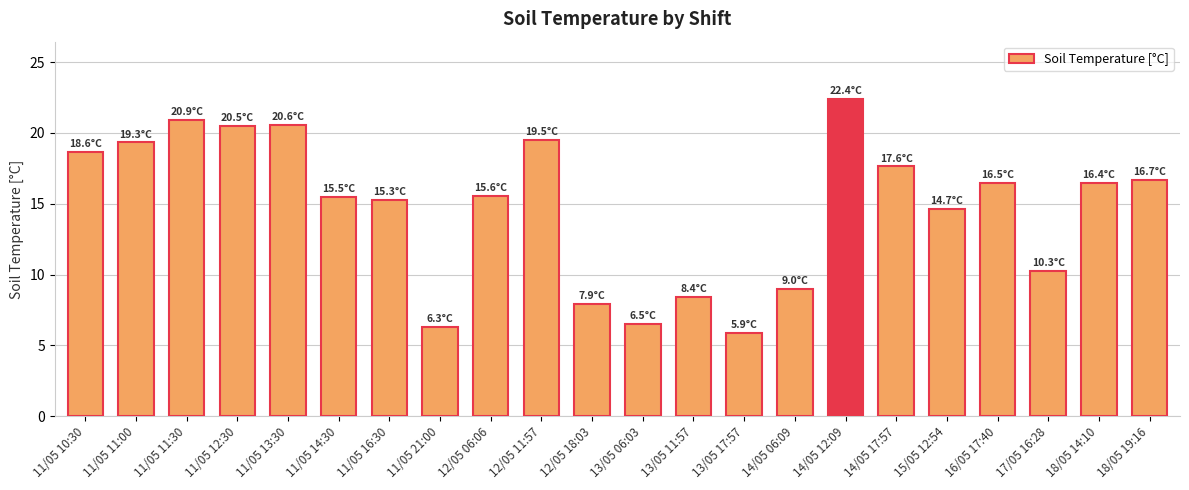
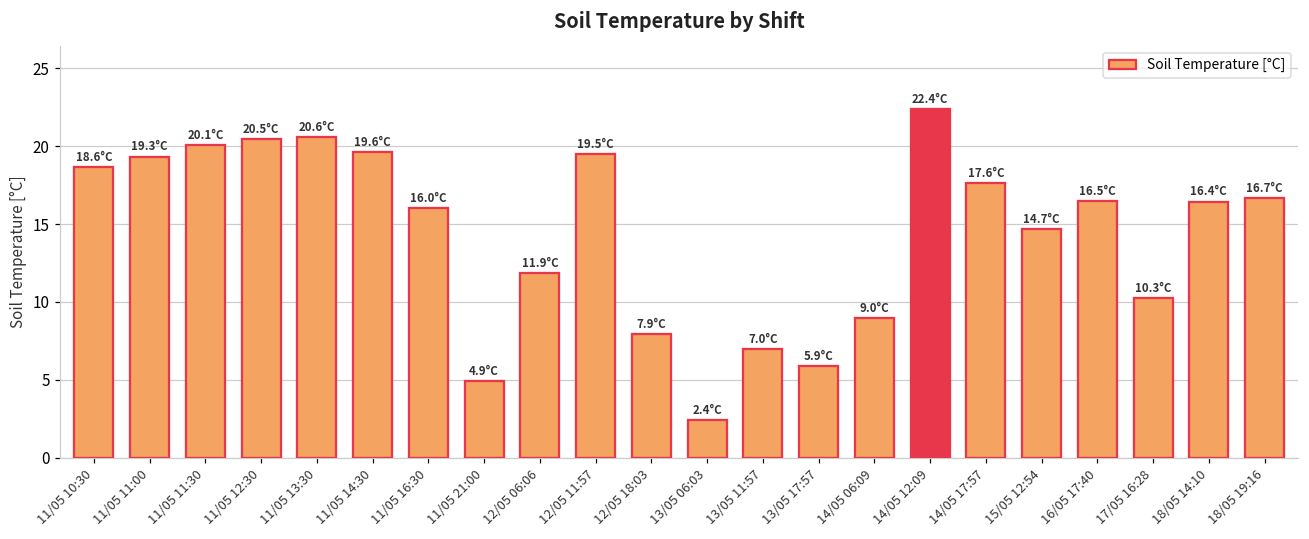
11/05 11:30: 20.9°C -> 20.1°C
11/05 14:30: 15.5°C -> 19.6°C
11/05 16:30: 15.3°C -> 16.0°C
11/05 21:00: 6.3°C -> 4.9°C
12/05 06:06: 15.6°C -> 11.9°C
13/05 06:03: 6.5°C -> 2.4°C
13/05 11:57: 8.4°C -> 7.0°C
